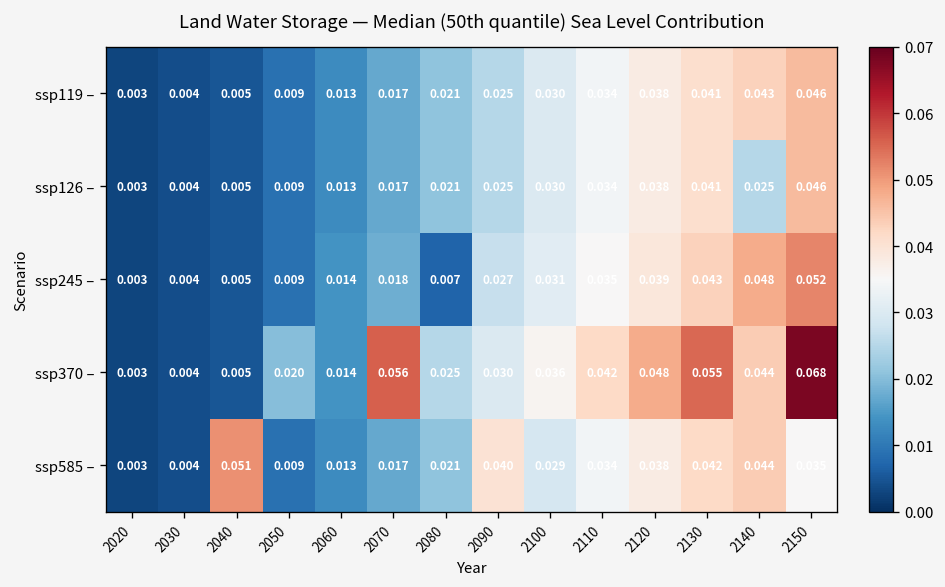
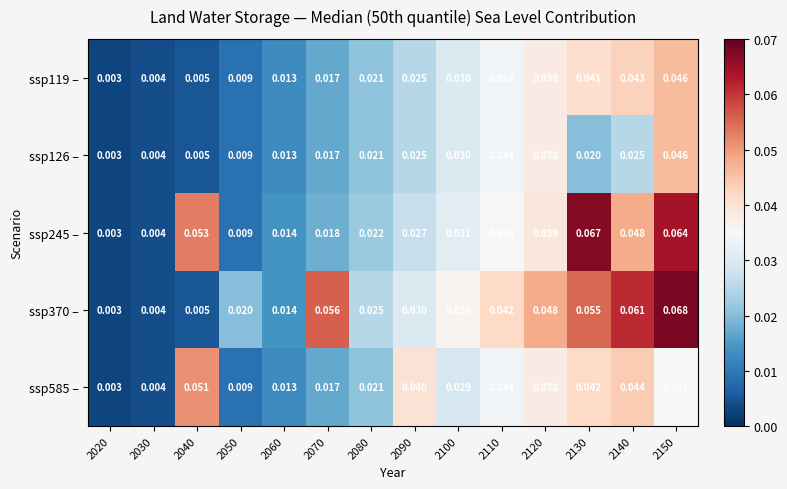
ssp126 –, 2130: 0.041 -> 0.020
ssp245 –, 2040: 0.005 -> 0.053
ssp245 –, 2080: 0.007 -> 0.022
ssp245 –, 2130: 0.043 -> 0.067
ssp245 –, 2150: 0.052 -> 0.064
ssp370 –, 2140: 0.044 -> 0.061
